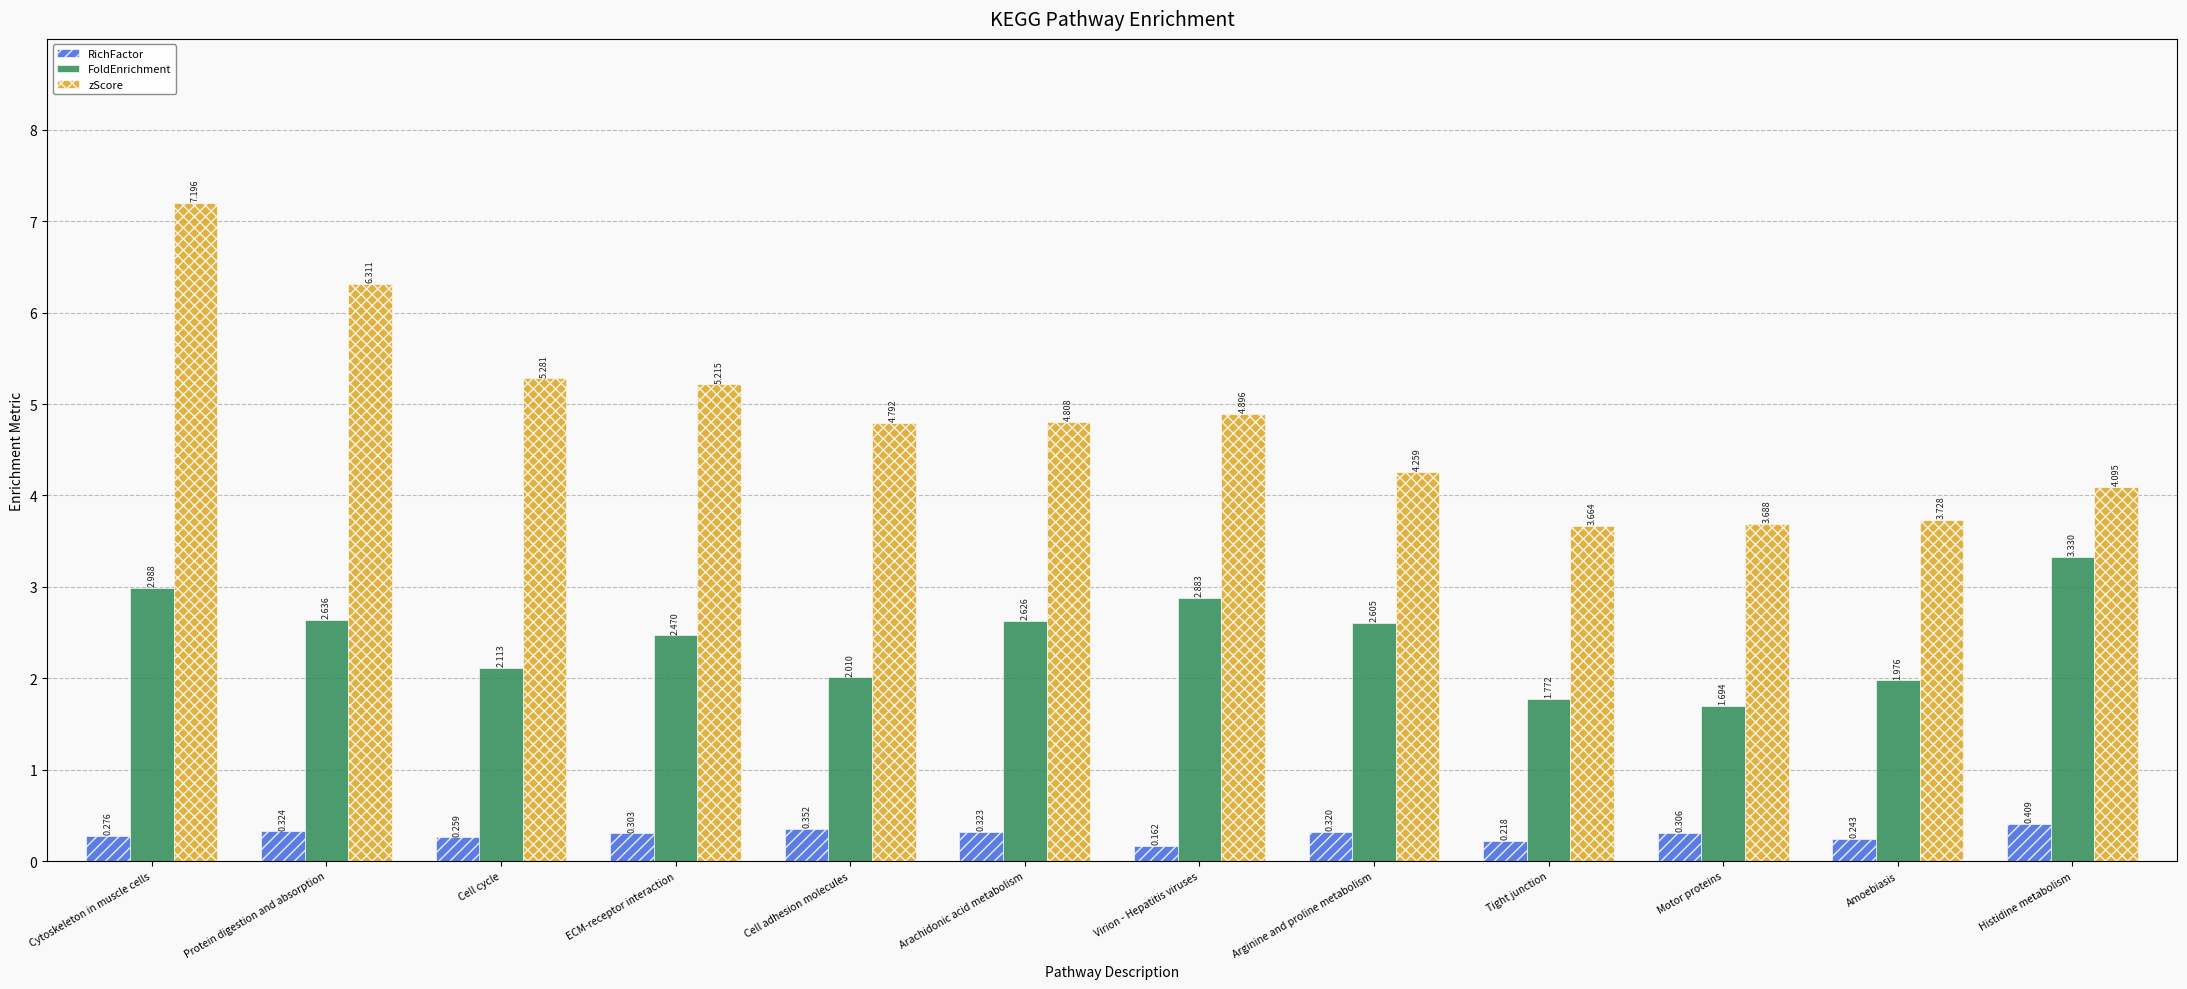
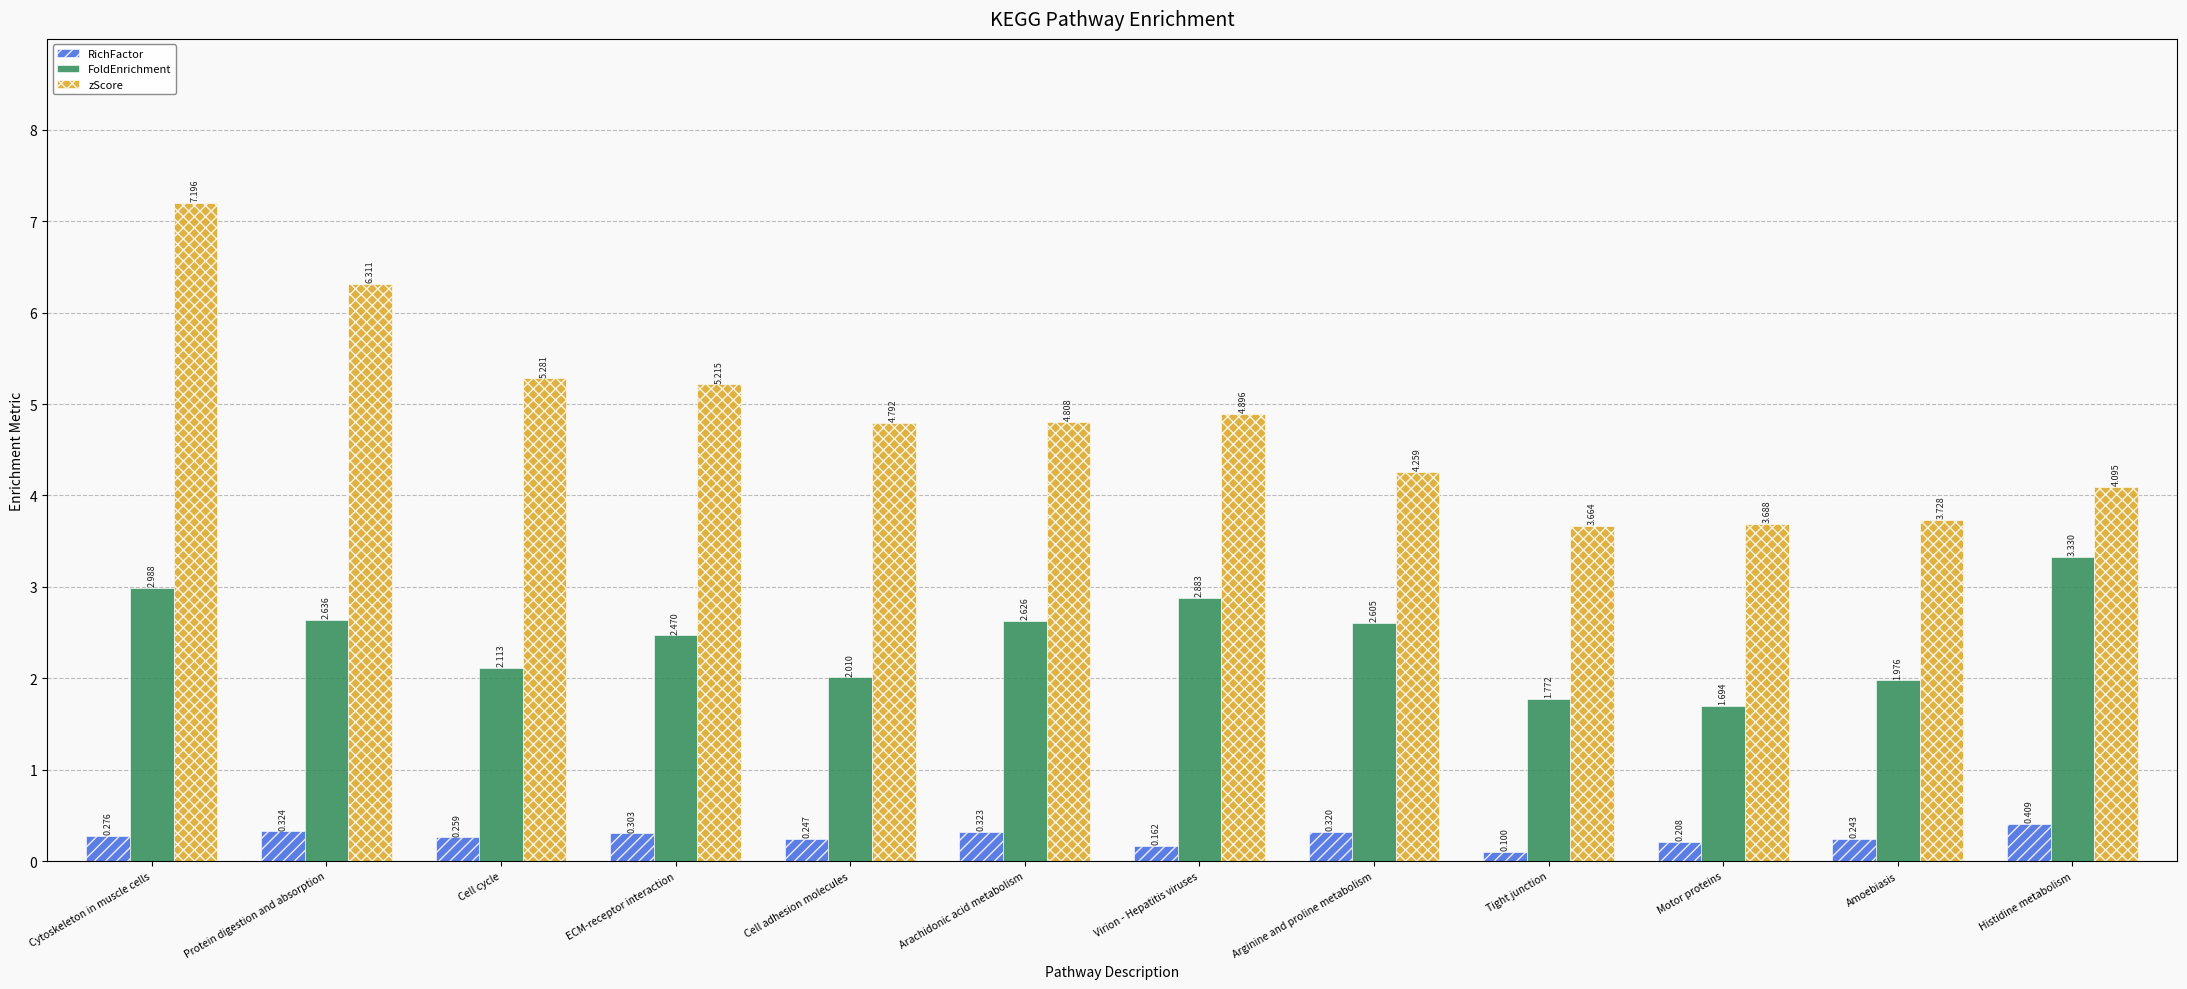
RichFactor, Cell adhesion molecules: 0.352 -> 0.247
RichFactor, Tight junction: 0.218 -> 0.100
RichFactor, Motor proteins: 0.306 -> 0.208
